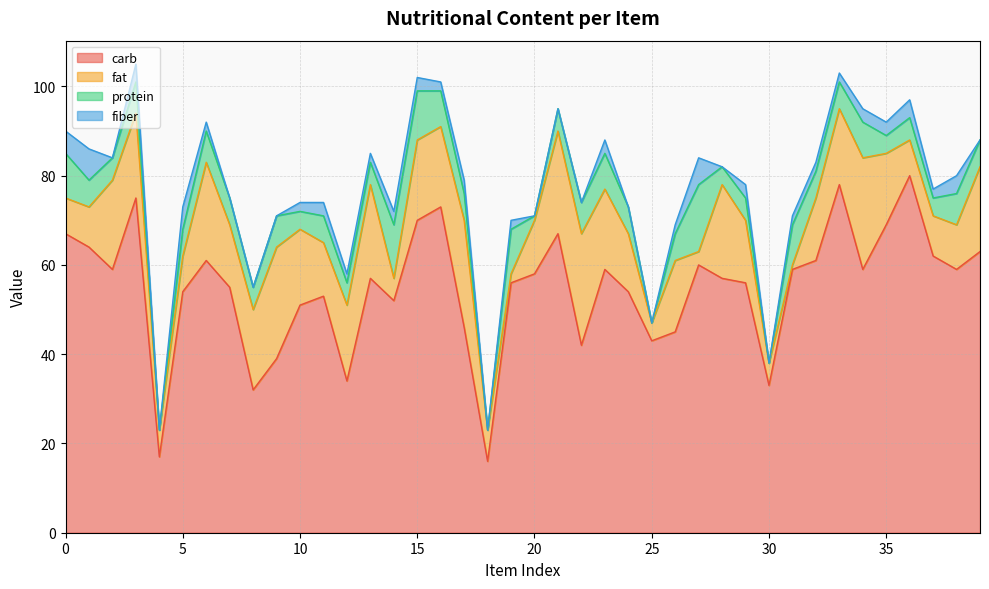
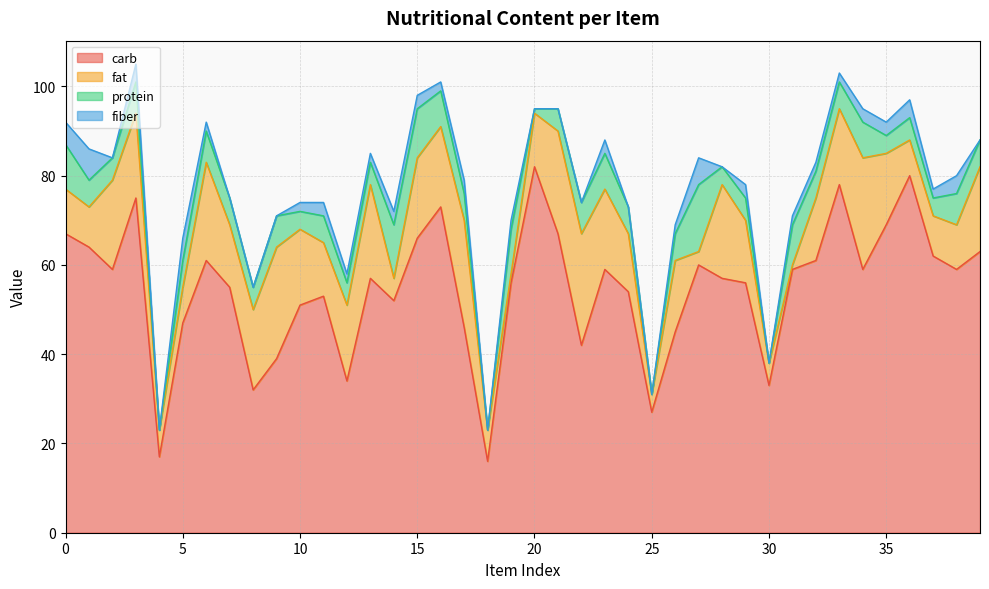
fat, 0: 8 -> 10
carb, 5: 54 -> 47
carb, 15: 70 -> 66
carb, 20: 58 -> 82
carb, 25: 43 -> 27
